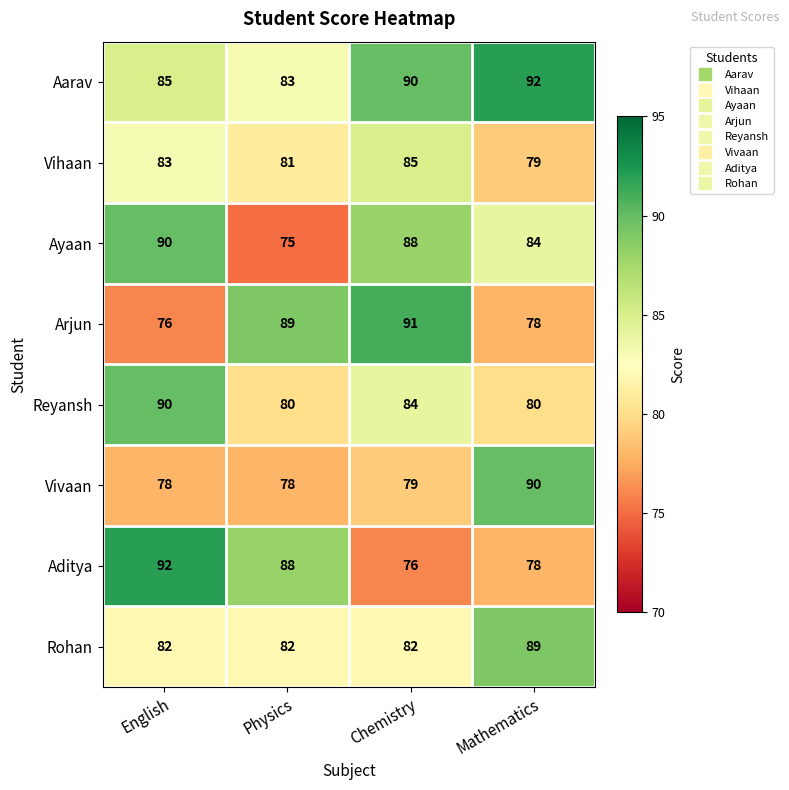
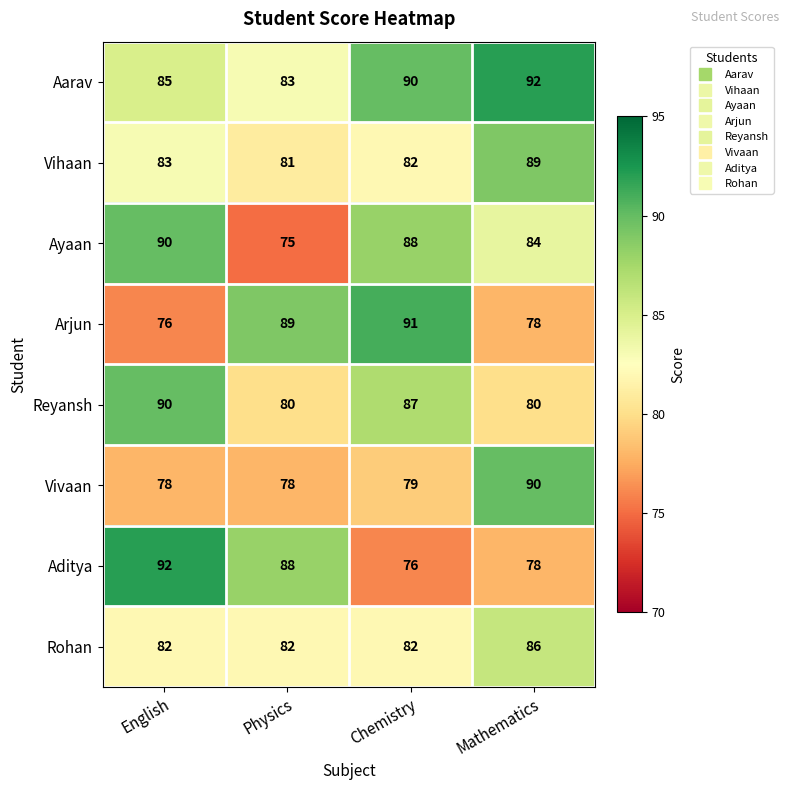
Vihaan, Chemistry: 85 -> 82
Vihaan, Mathematics: 79 -> 89
Reyansh, Chemistry: 84 -> 87
Rohan, Mathematics: 89 -> 86
